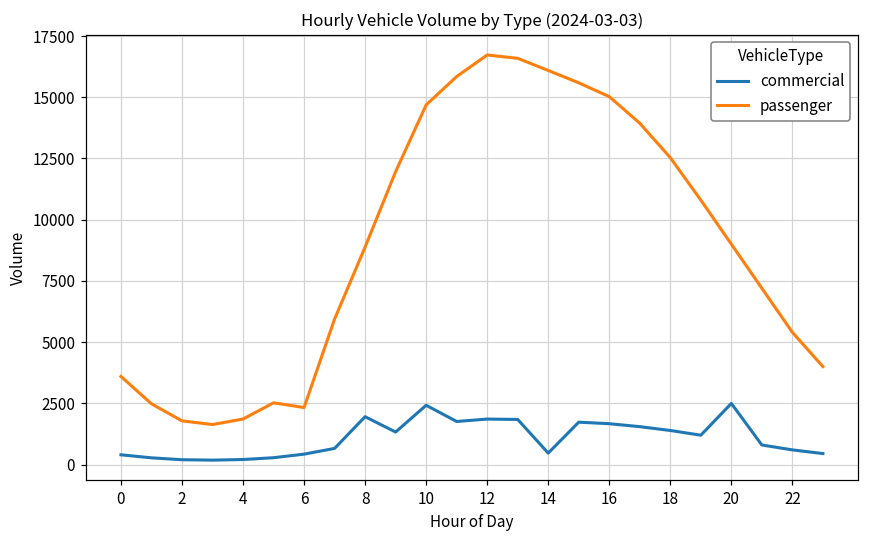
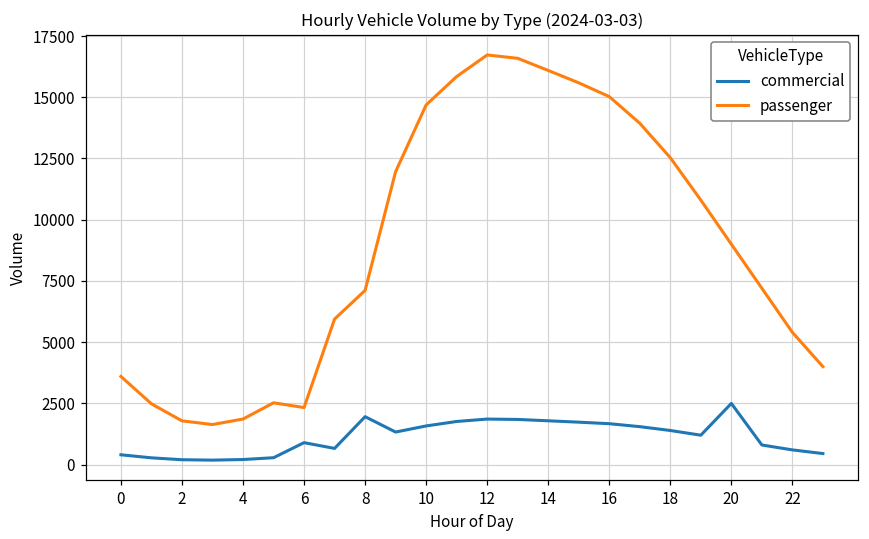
commercial, 6: 400 -> 900
passenger, 8: 8900 -> 7100
commercial, 10: 2400 -> 1600
commercial, 14: 500 -> 1800
